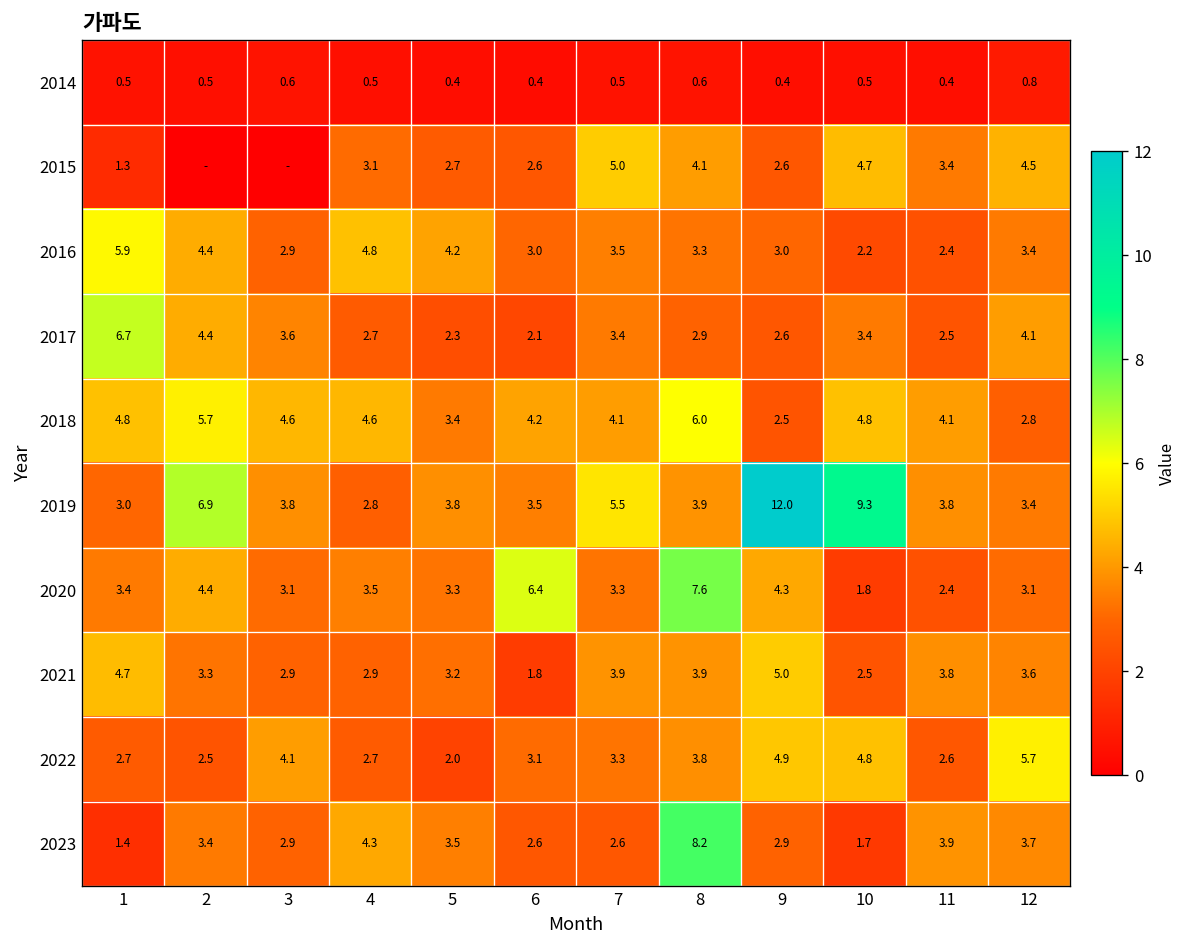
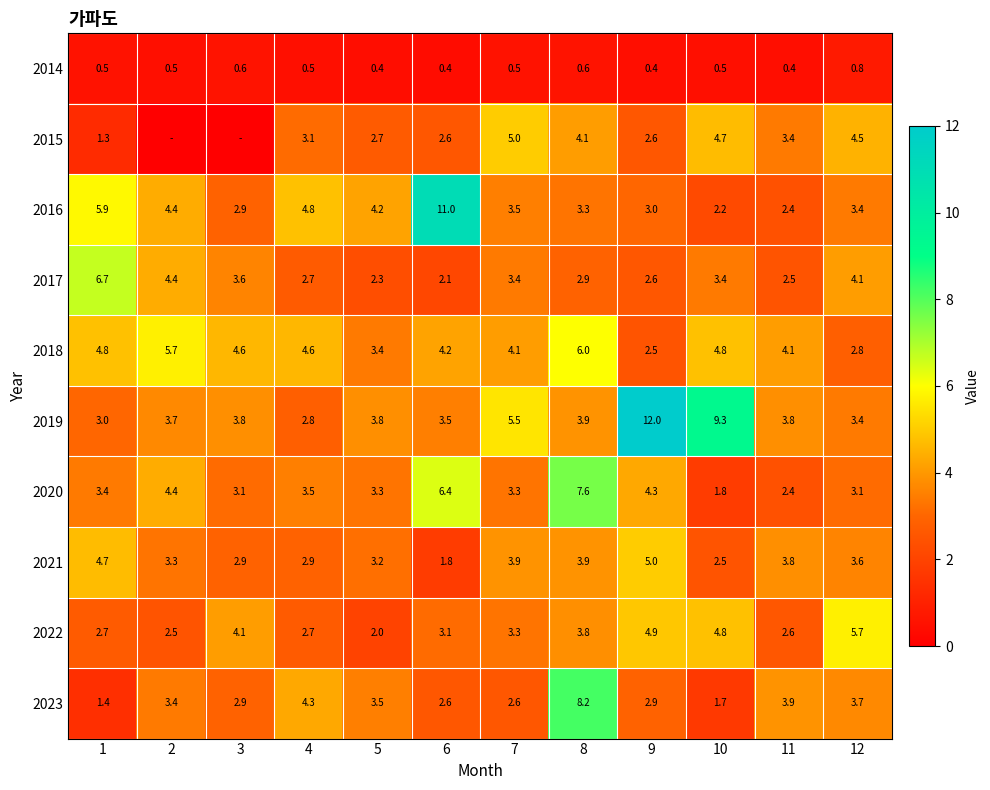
2016, 6: 3.0 -> 11.0
2019, 2: 6.9 -> 3.7
